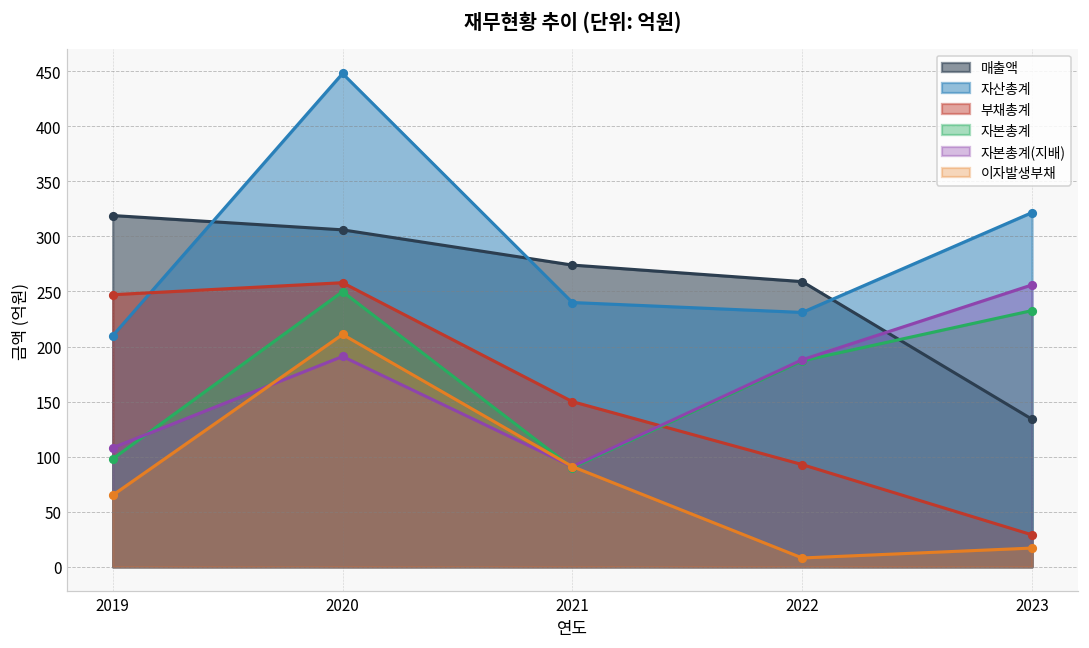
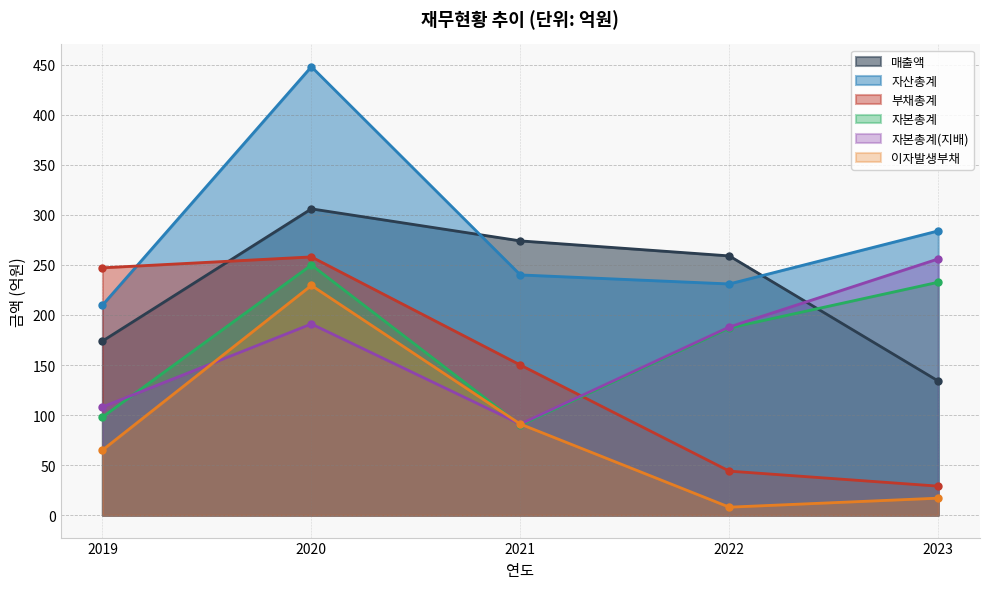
매출액, 2019: 319 -> 174
이자발생부채, 2020: 211 -> 230
부채총계, 2022: 93 -> 44
자산총계, 2023: 322 -> 284
